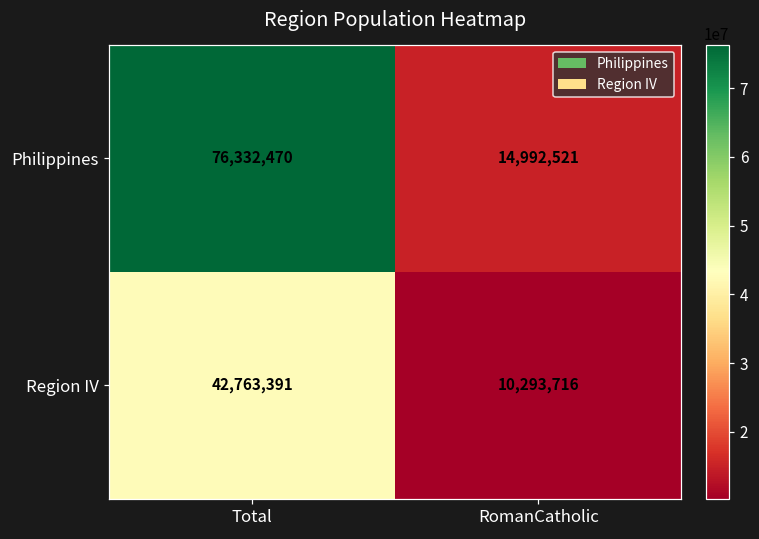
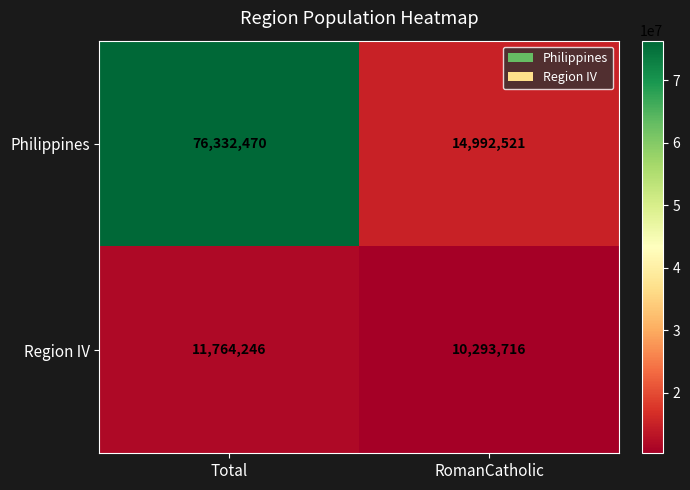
Region IV, Total: 42,763,391 -> 11,764,246
